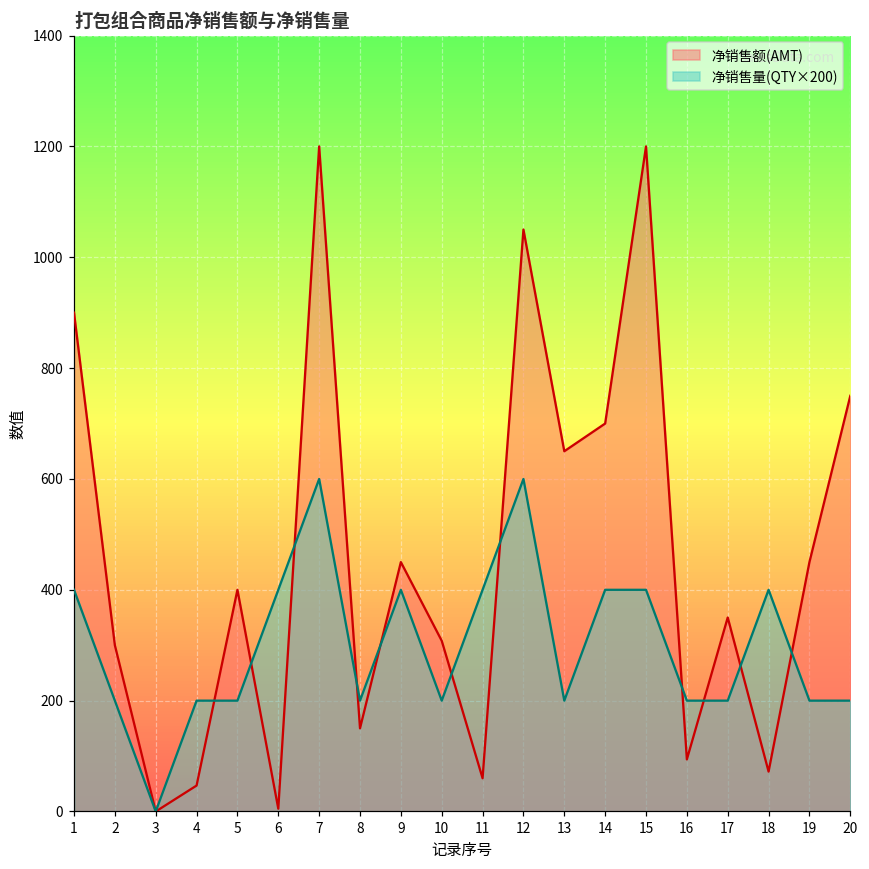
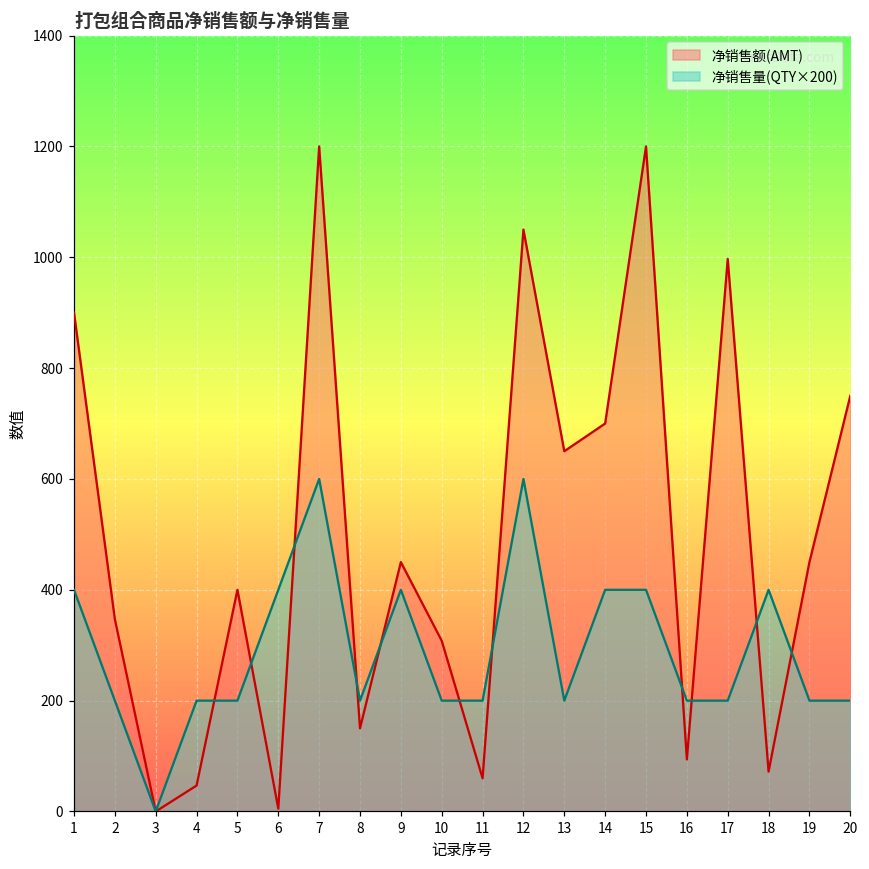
净销售额(AMT), 2: 300 -> 350
净销售量(QTY×200), 11: 400 -> 200
净销售额(AMT), 17: 350 -> 1000
